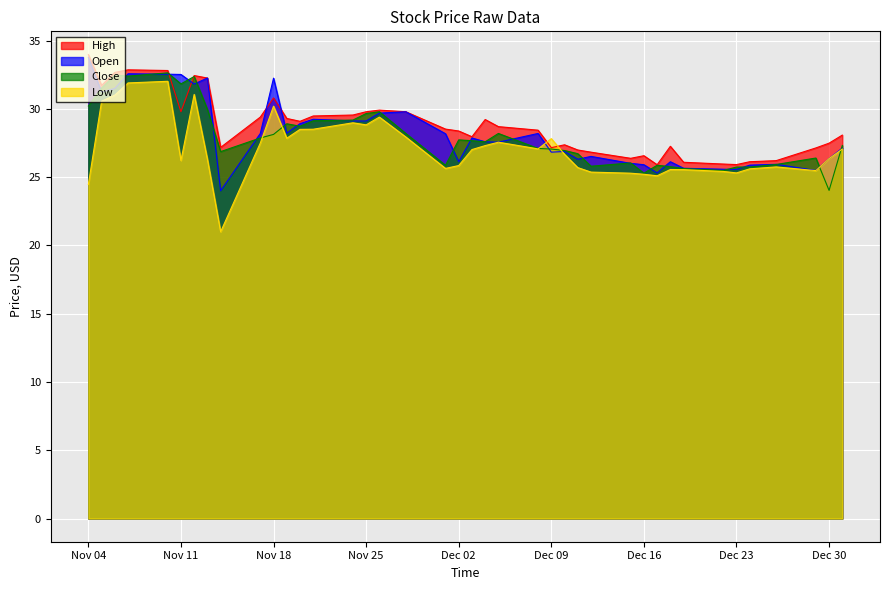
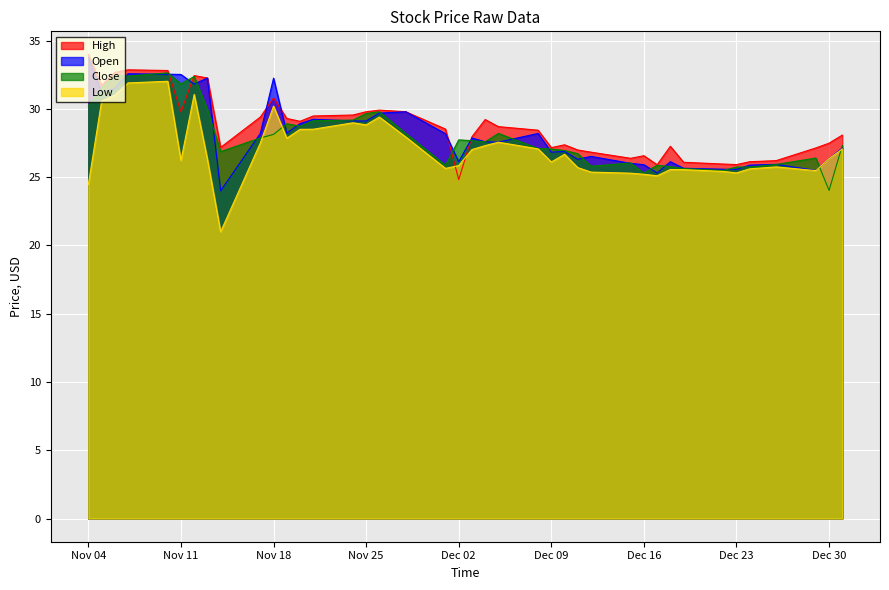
High, Dec 02: 28.4 -> 24.8
Low, Dec 09: 27.8 -> 26.1
